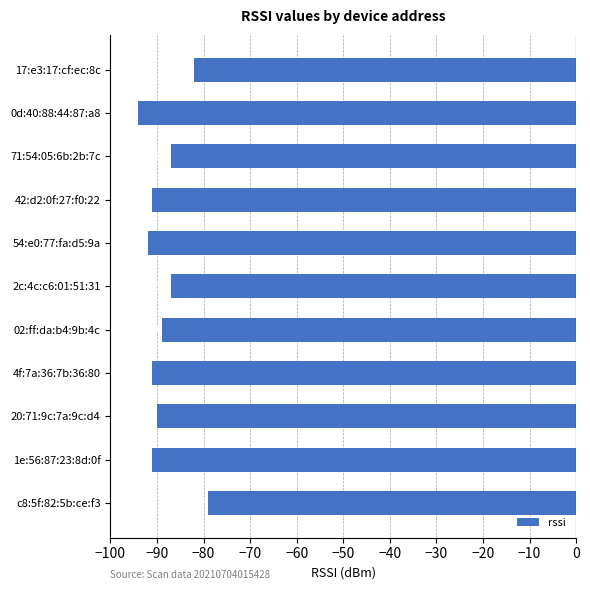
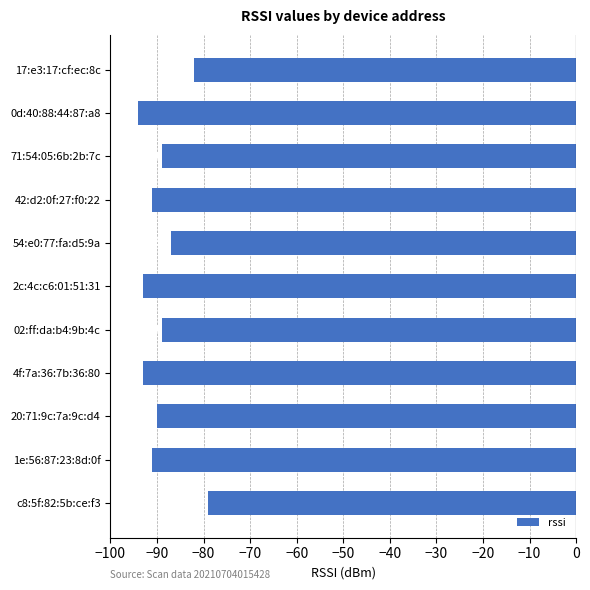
71:54:05:6b:2b:7c: -87 -> -89
54:e0:77:fa:d5:9a: -92 -> -87
2c:4c:c6:01:51:31: -87 -> -93
4f:7a:36:7b:36:80: -91 -> -93
